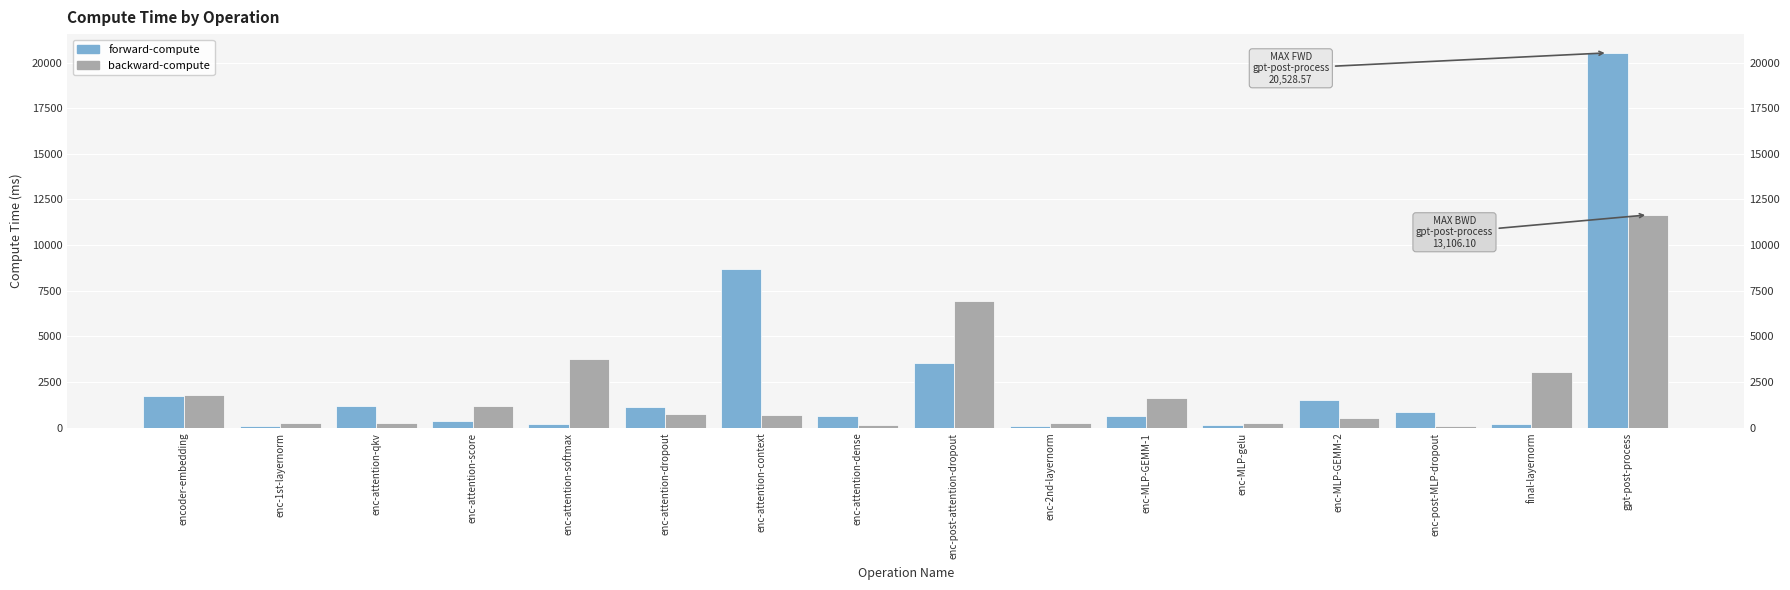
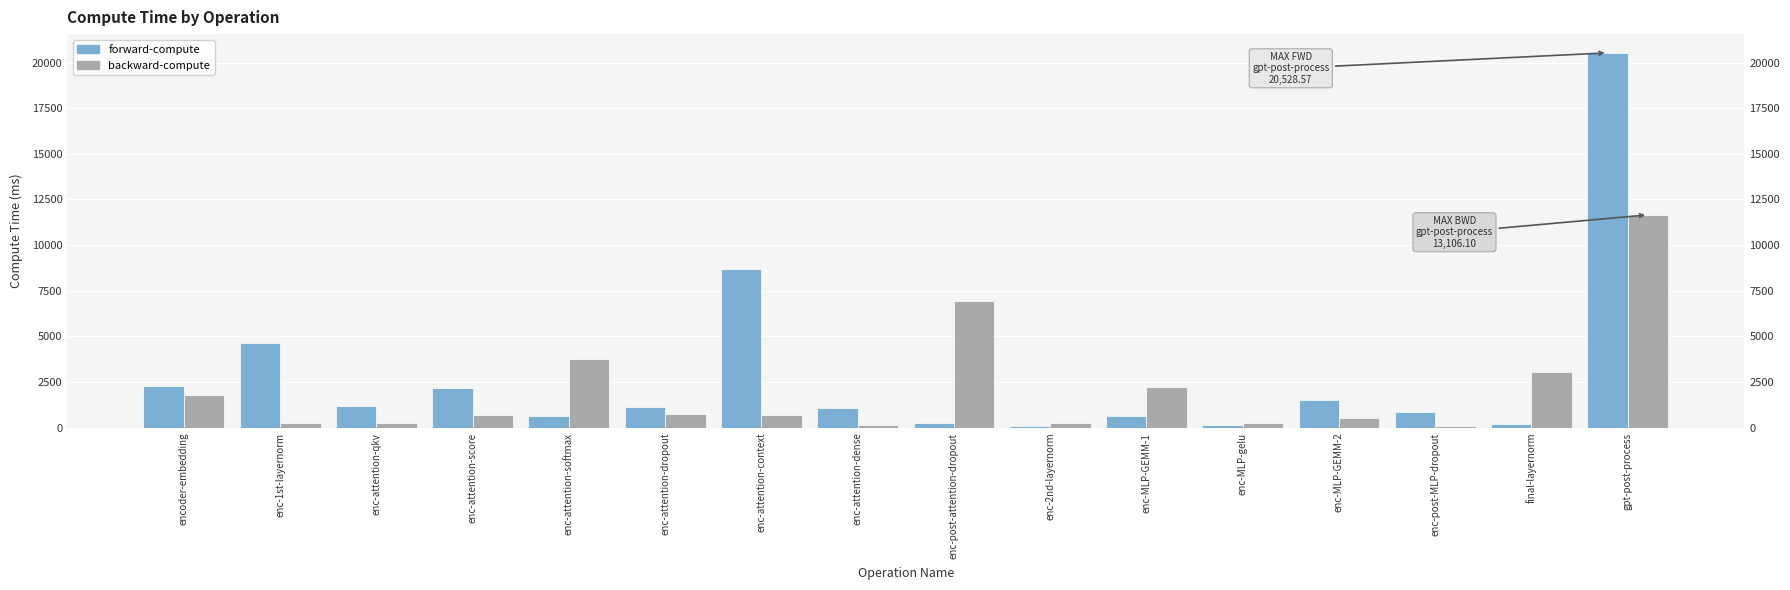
forward-compute, encoder-embedding: 1700 -> 2300
forward-compute, enc-1st-layernorm: 100 -> 4700
forward-compute, enc-attention-score: 400 -> 2200
backward-compute, enc-attention-score: 1200 -> 700
forward-compute, enc-attention-softmax: 200 -> 700
forward-compute, enc-attention-dense: 600 -> 1100
forward-compute, enc-post-attention-dropout: 3600 -> 300
backward-compute, enc-MLP-GEMM-1: 1600 -> 2200
